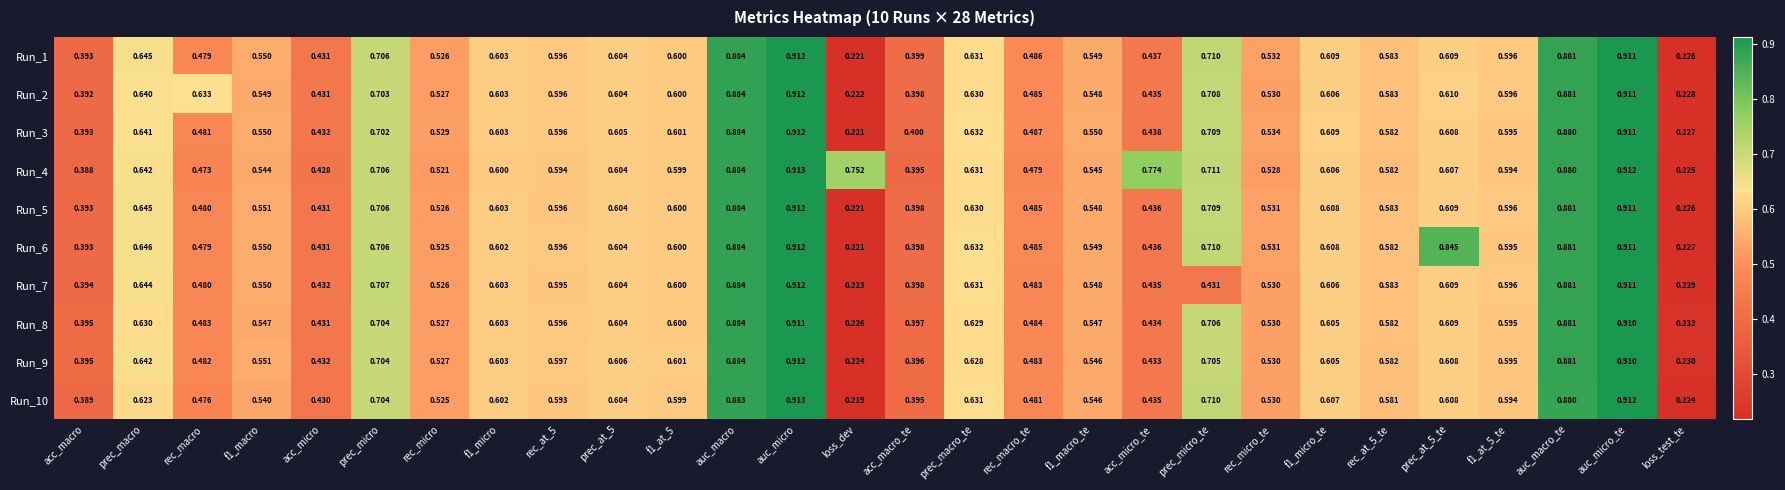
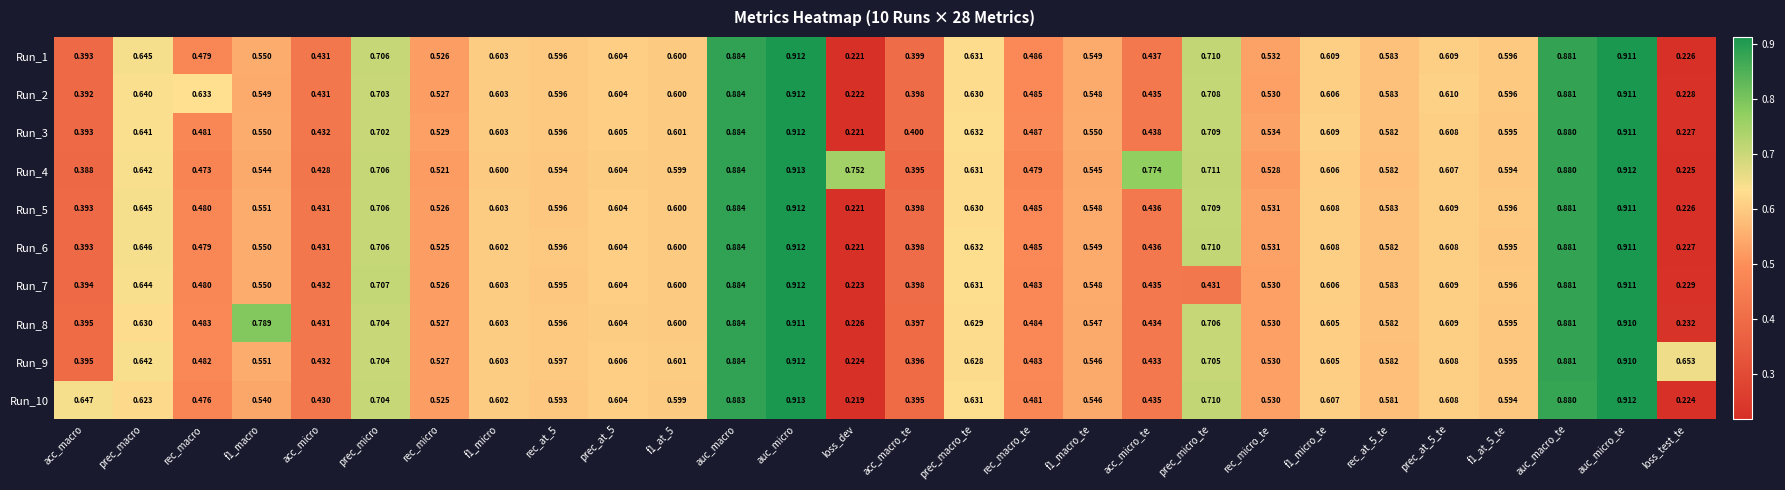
Run_6, prec_at_5_te: 0.845 -> 0.608
Run_8, f1_macro: 0.547 -> 0.789
Run_9, loss_test_te: 0.230 -> 0.653
Run_10, acc_macro: 0.389 -> 0.647
